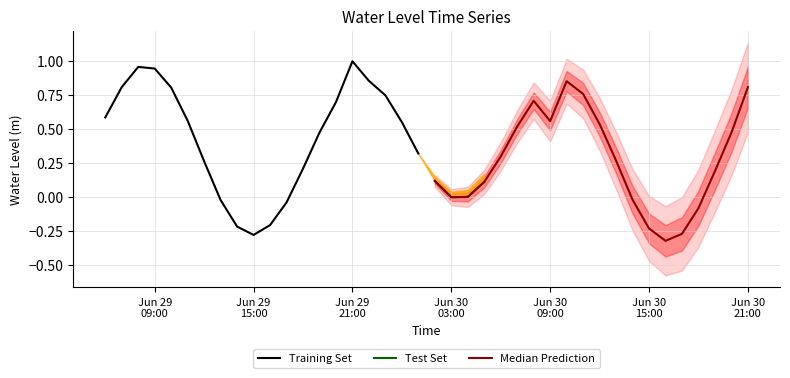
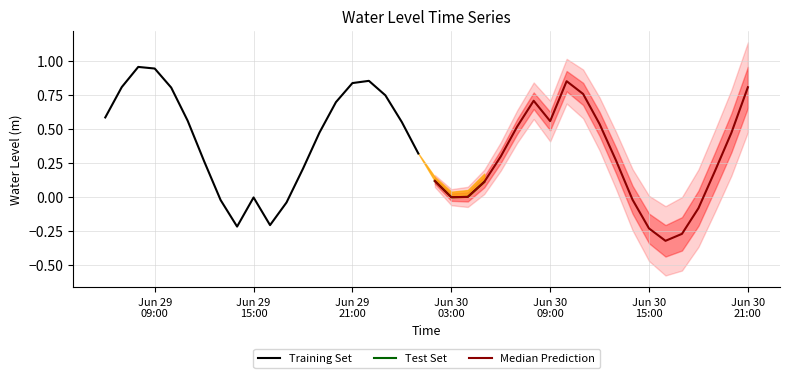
Training Set, Jun 29 15:00: -0.28 -> 0.00
Training Set, Jun 29 21:00: 1.00 -> 0.84
